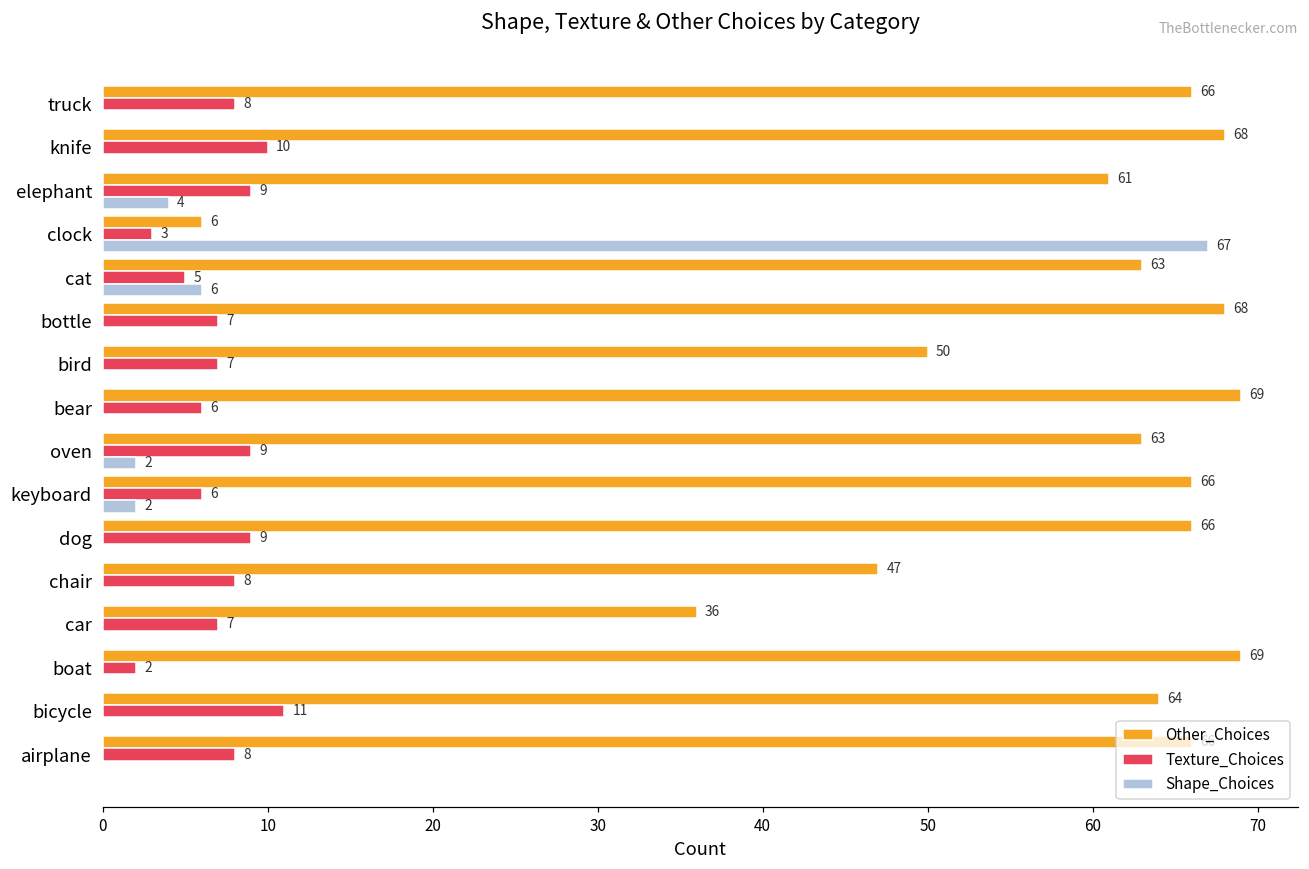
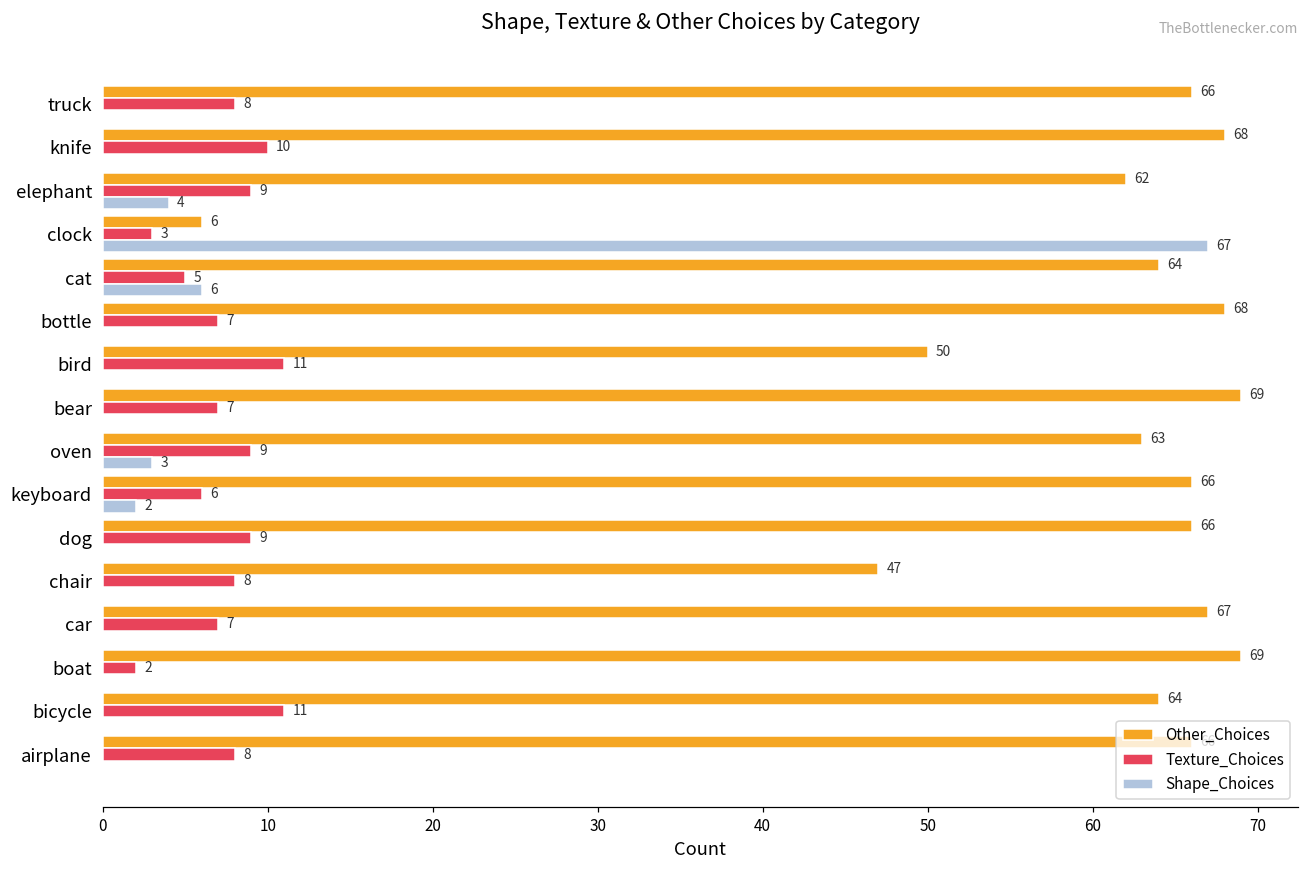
Other_Choices, elephant: 61 -> 62
Other_Choices, cat: 63 -> 64
Texture_Choices, bird: 7 -> 11
Texture_Choices, bear: 6 -> 7
Shape_Choices, oven: 2 -> 3
Other_Choices, car: 36 -> 67
